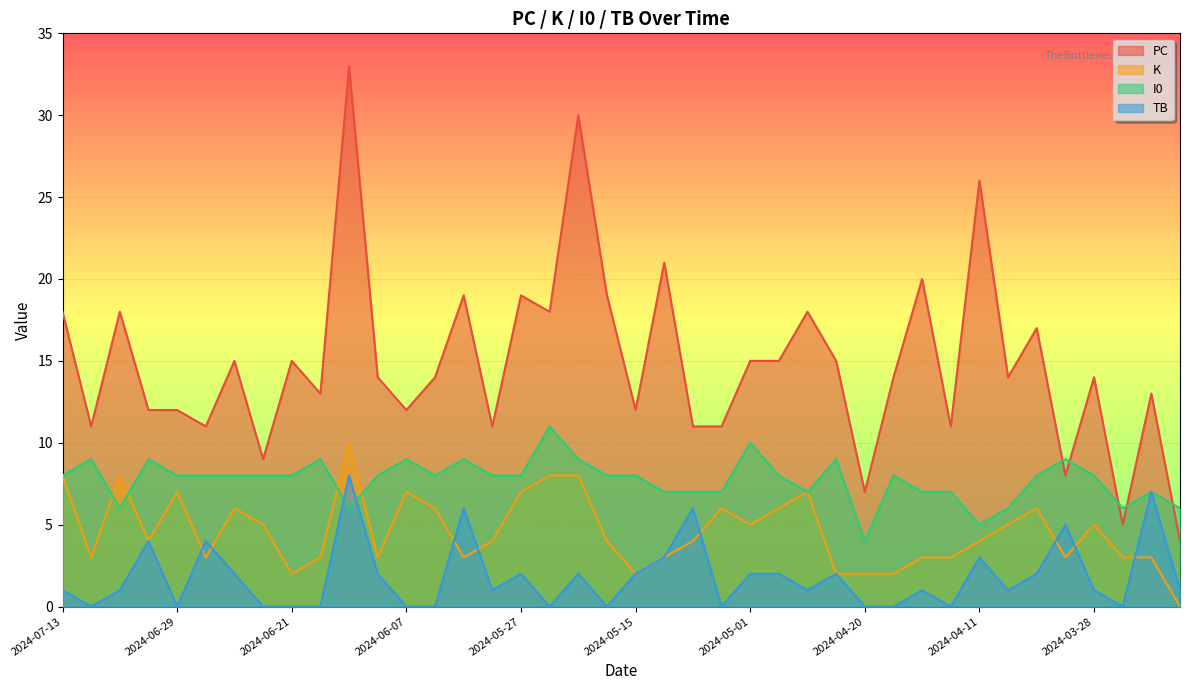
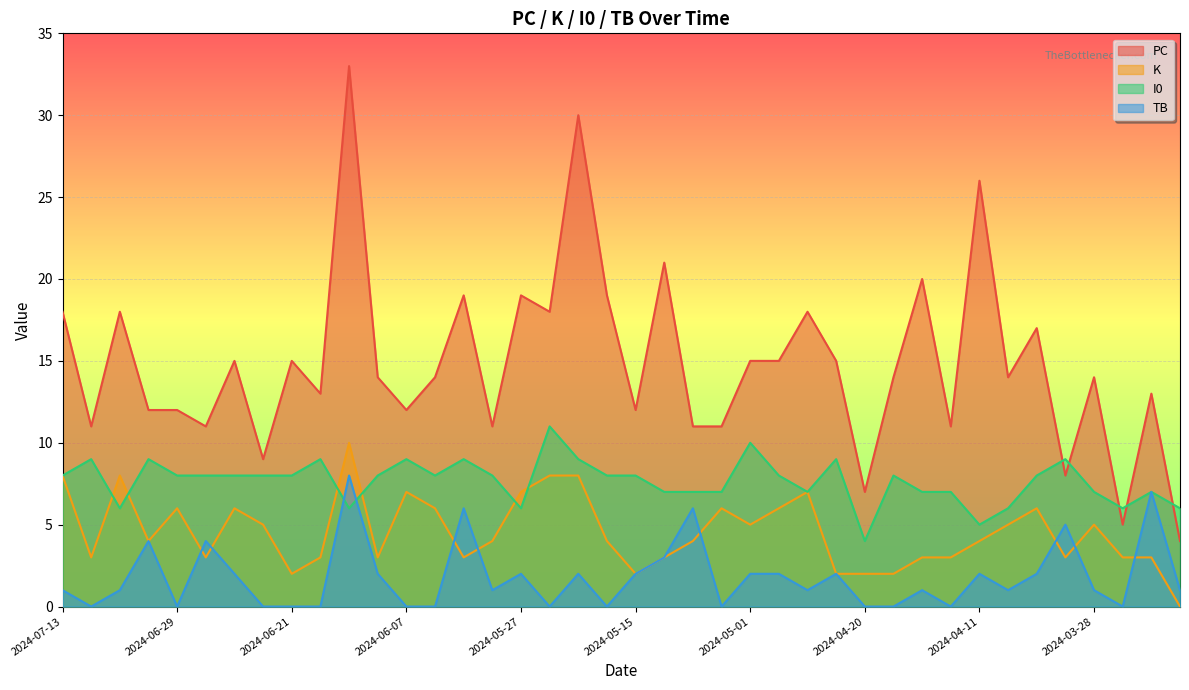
K, 2024-06-29: 7 -> 6
I0, 2024-05-27: 8 -> 6
TB, 2024-04-11: 3 -> 2
I0, 2024-03-28: 8 -> 7
